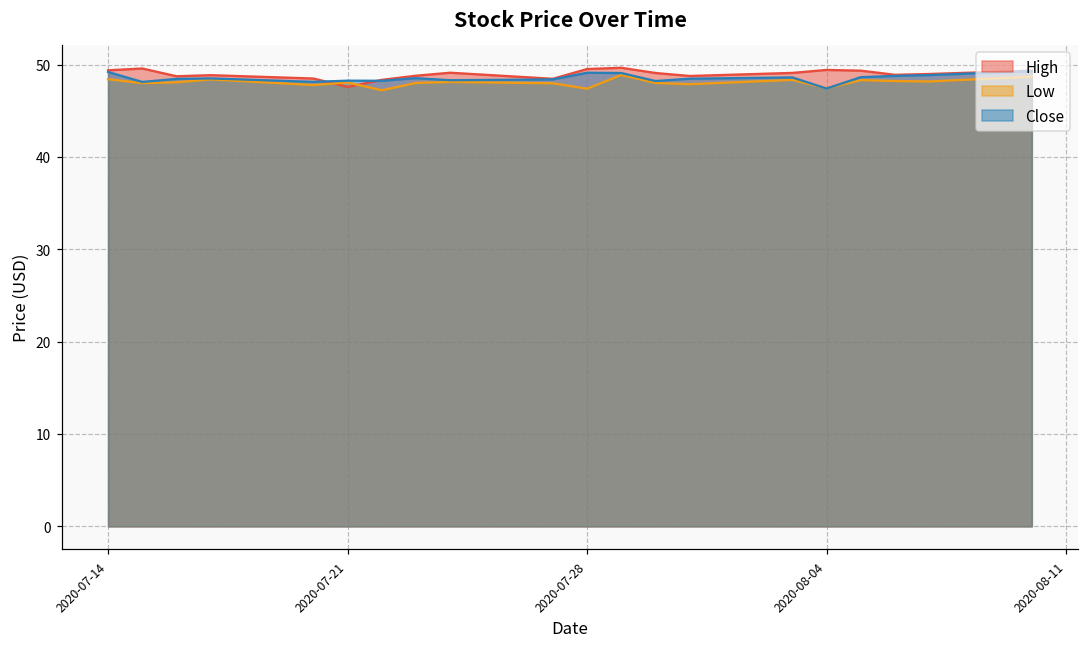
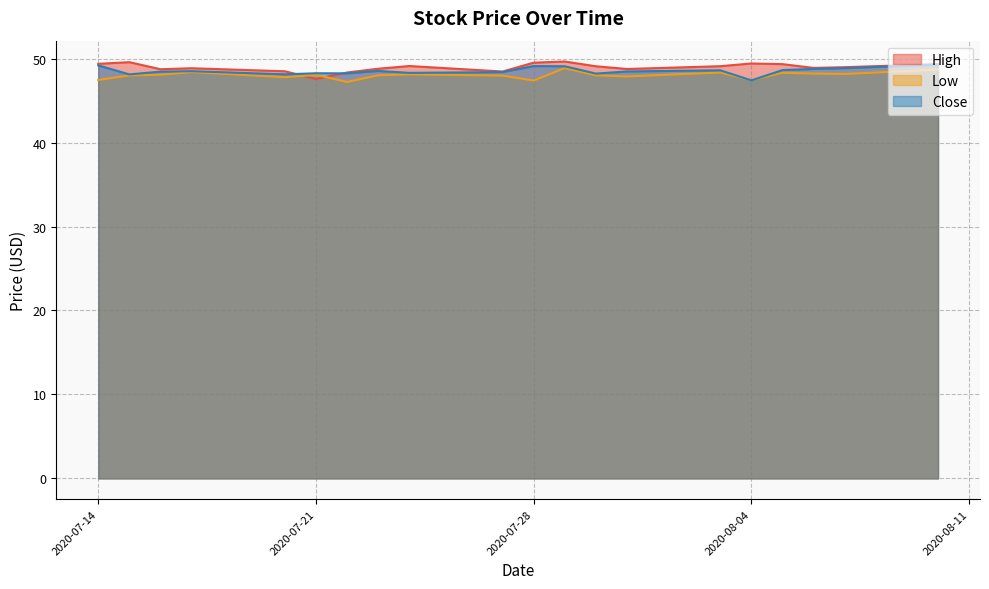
Low, 2020-07-14: 48 -> 47
